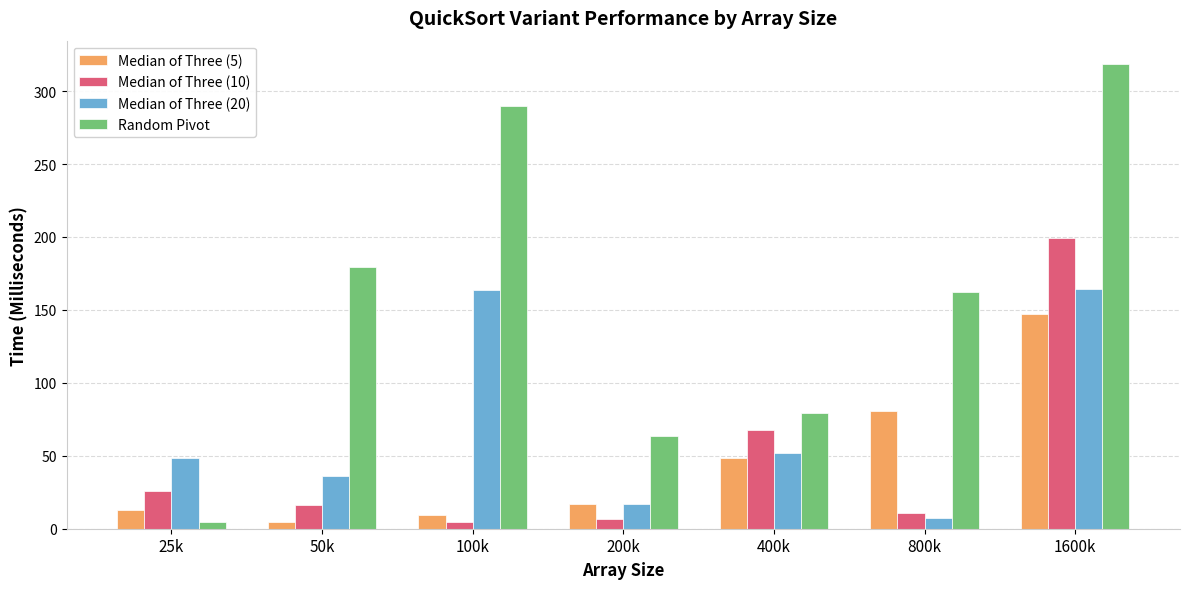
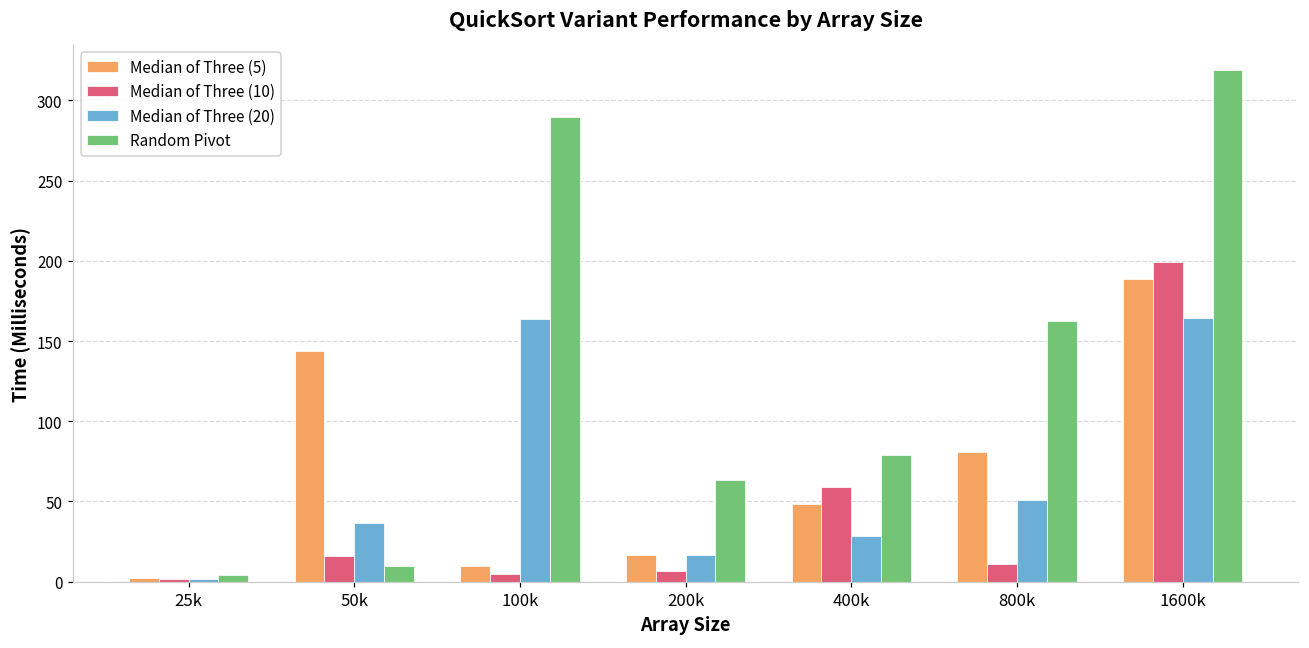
Median of Three (5), 25k: 13 -> 3
Median of Three (10), 25k: 26 -> 2
Median of Three (20), 25k: 48 -> 2
Median of Three (5), 50k: 5 -> 144
Random Pivot, 50k: 179 -> 10
Median of Three (10), 400k: 67 -> 59
Median of Three (20), 400k: 52 -> 28
Median of Three (20), 800k: 7 -> 51
Median of Three (5), 1600k: 147 -> 189
